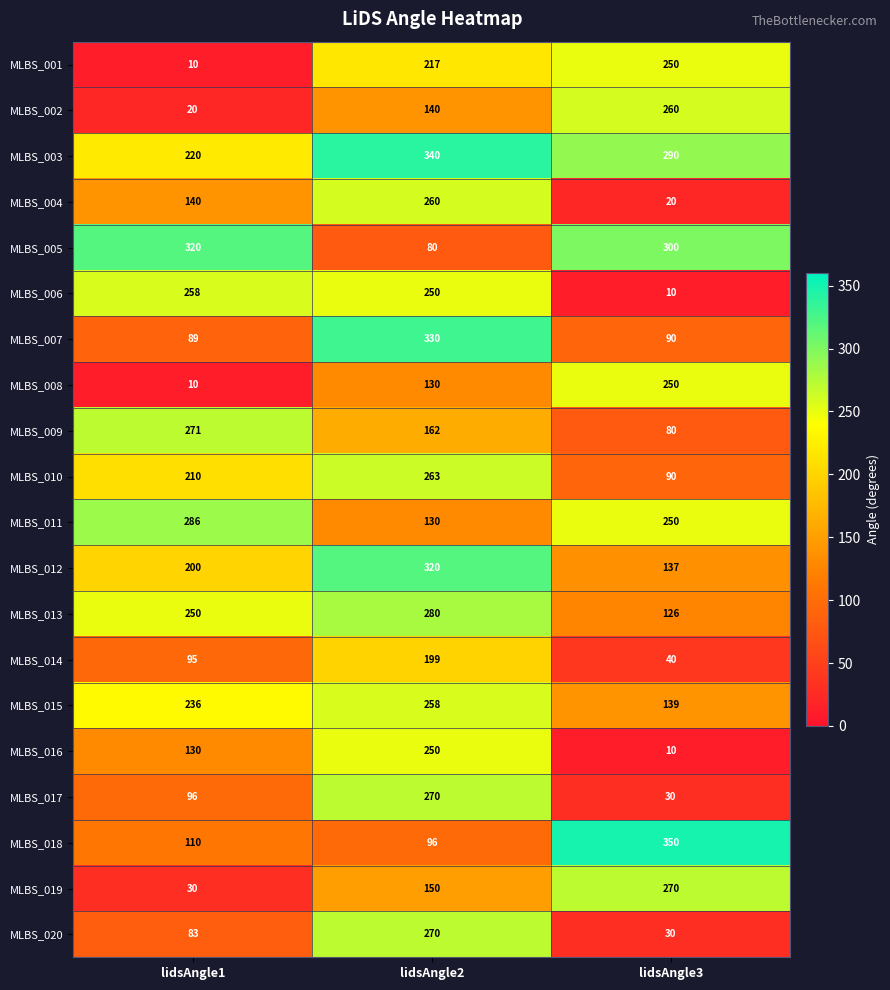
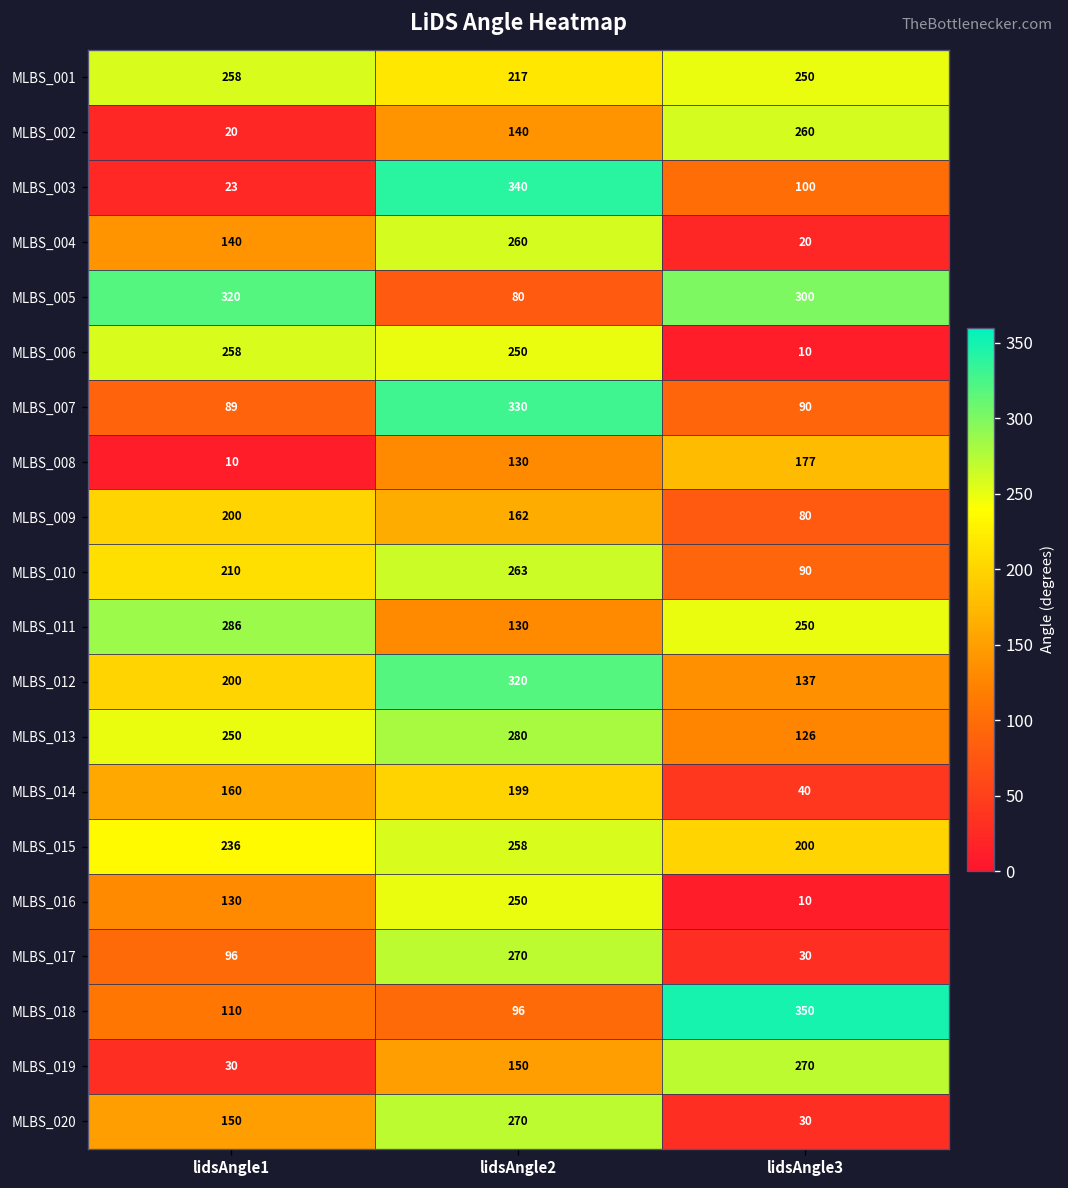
MLBS_001, lidsAngle1: 10 -> 258
MLBS_003, lidsAngle1: 220 -> 23
MLBS_003, lidsAngle3: 290 -> 100
MLBS_008, lidsAngle3: 250 -> 177
MLBS_009, lidsAngle1: 271 -> 200
MLBS_014, lidsAngle1: 95 -> 160
MLBS_015, lidsAngle3: 139 -> 200
MLBS_020, lidsAngle1: 83 -> 150
